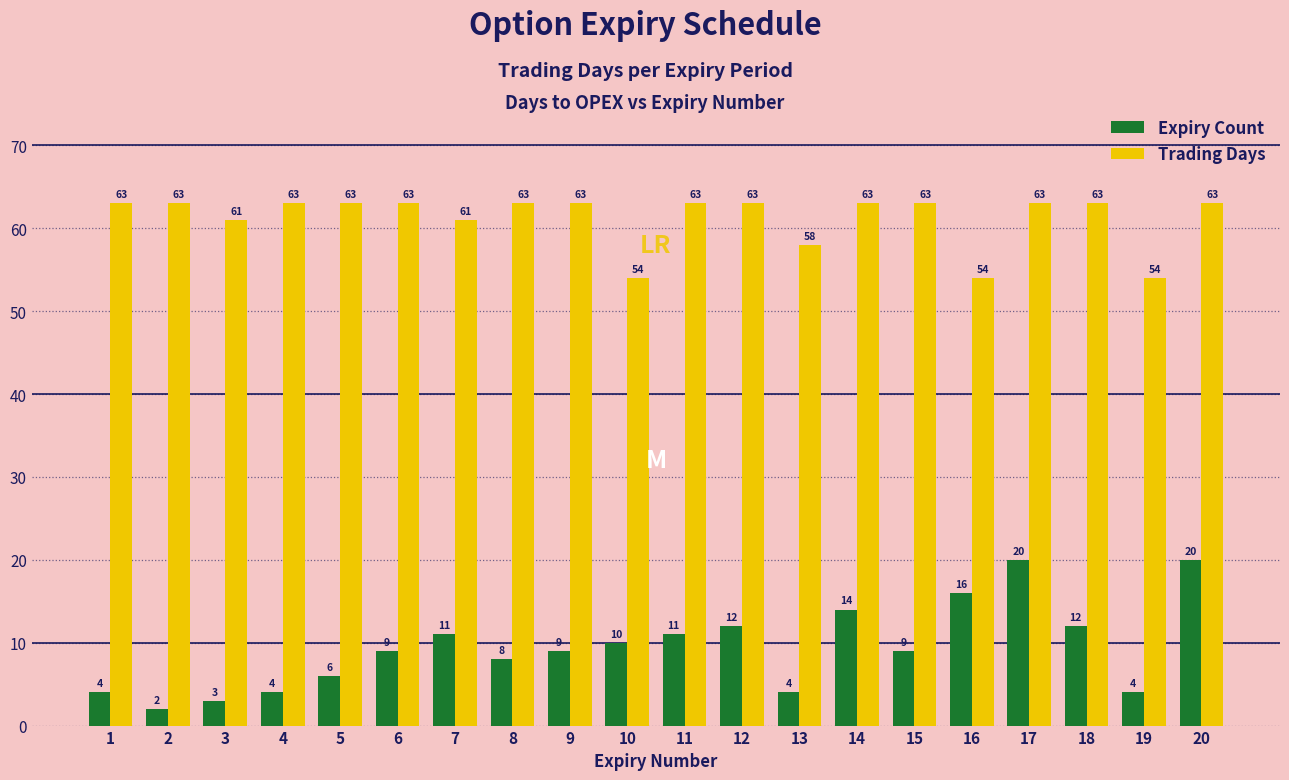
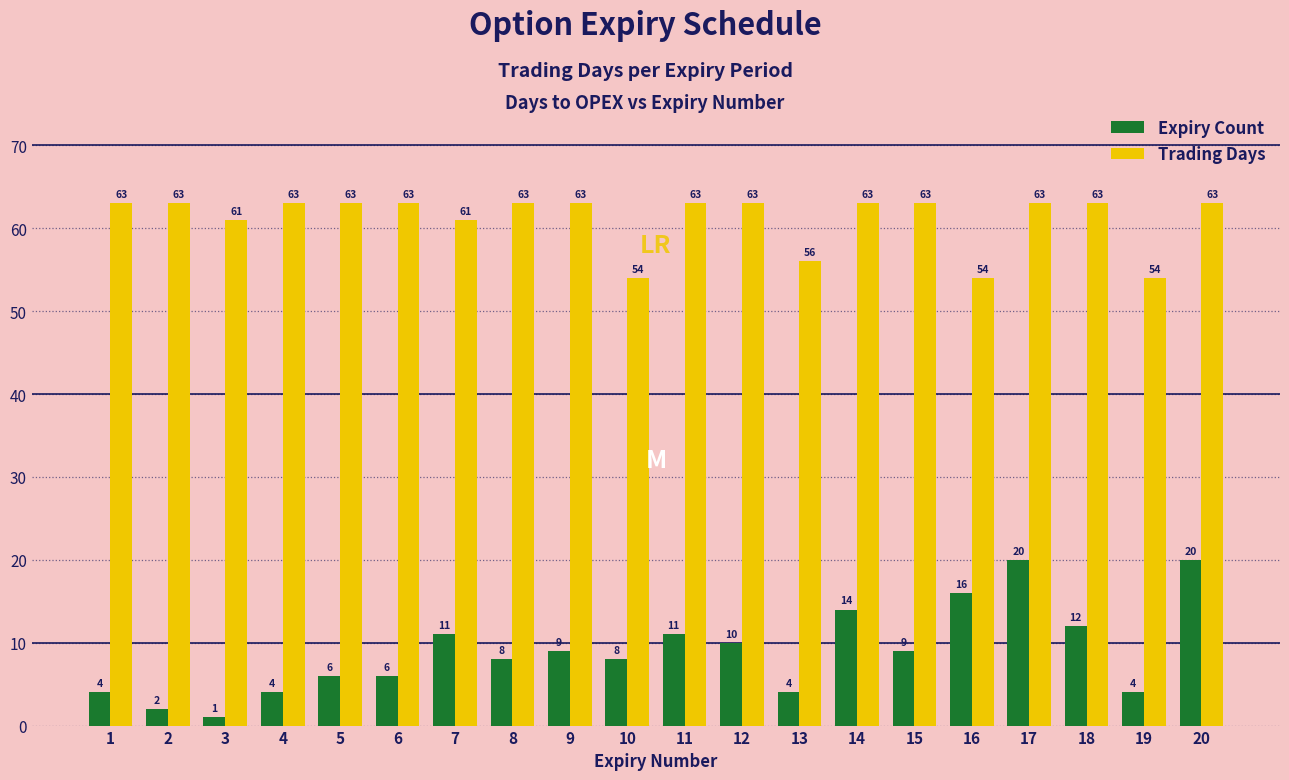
Expiry Count, 3: 3 -> 1
Expiry Count, 6: 9 -> 6
Expiry Count, 10: 10 -> 8
Expiry Count, 12: 12 -> 10
Trading Days, 13: 58 -> 56
